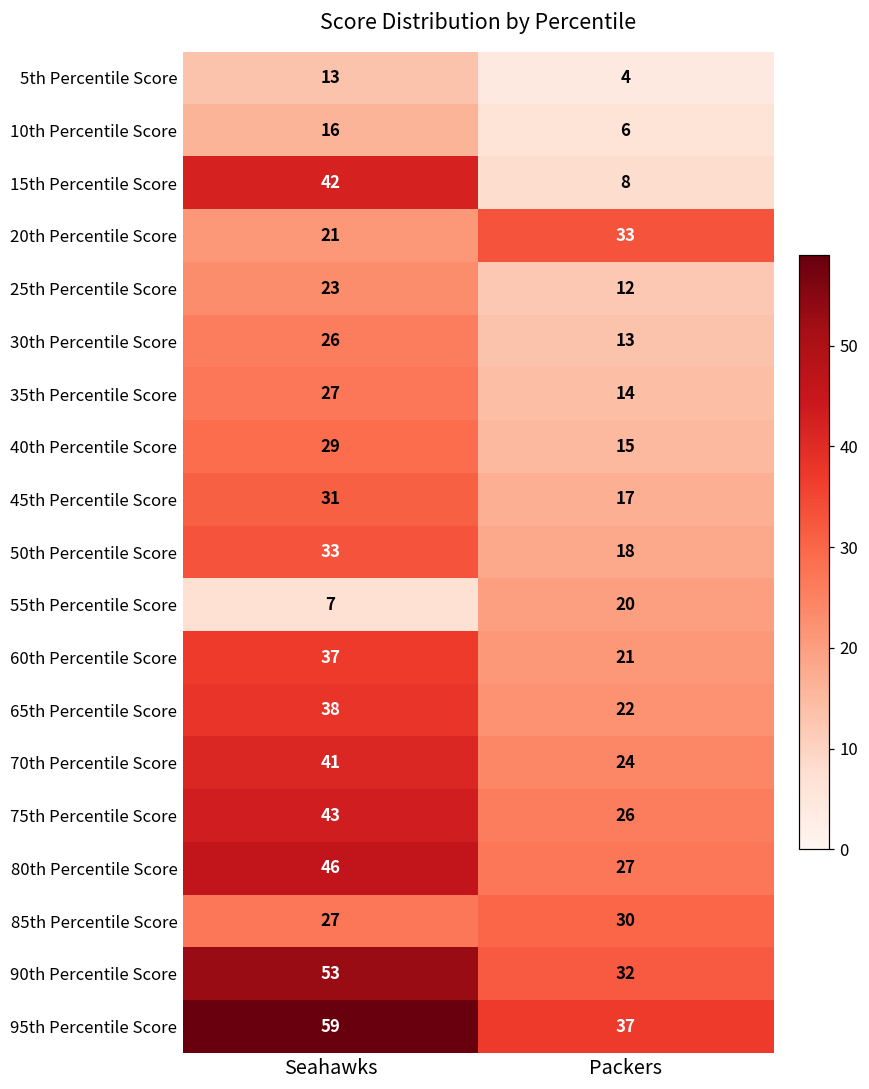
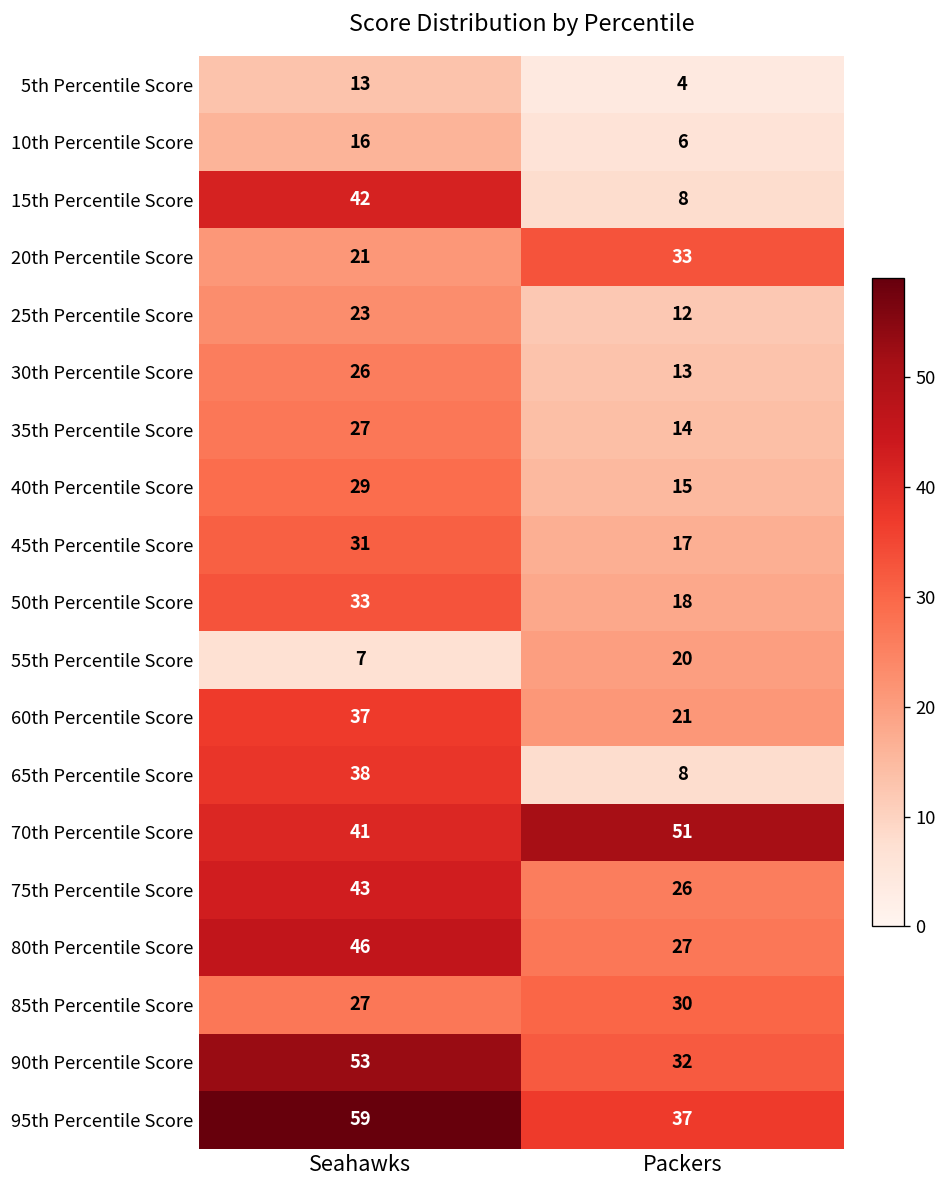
65th Percentile Score, Packers: 22 -> 8
70th Percentile Score, Packers: 24 -> 51
